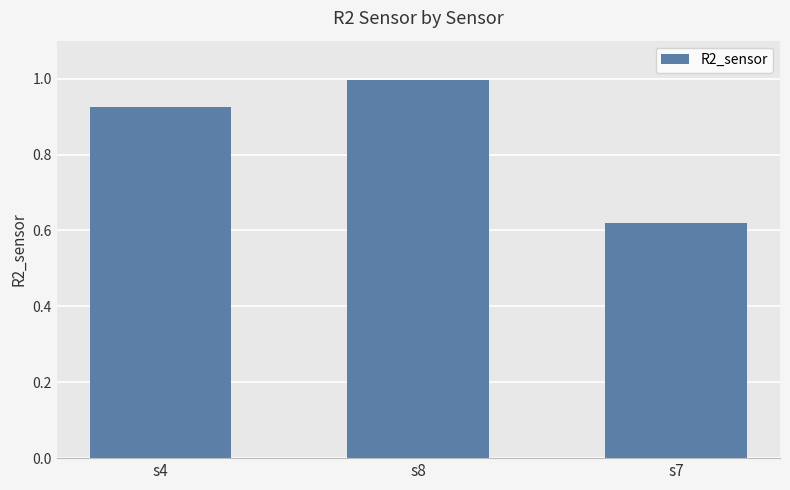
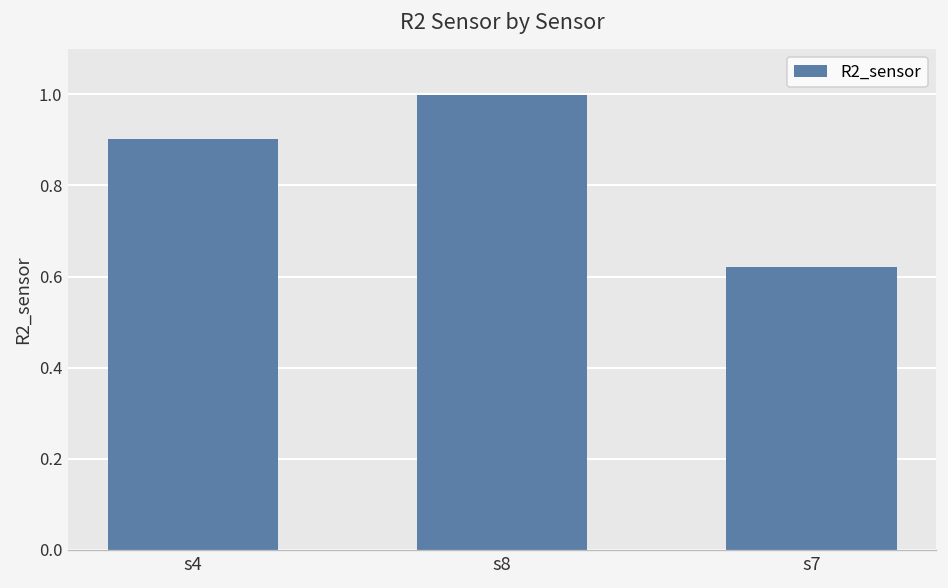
s4: 0.93 -> 0.90
